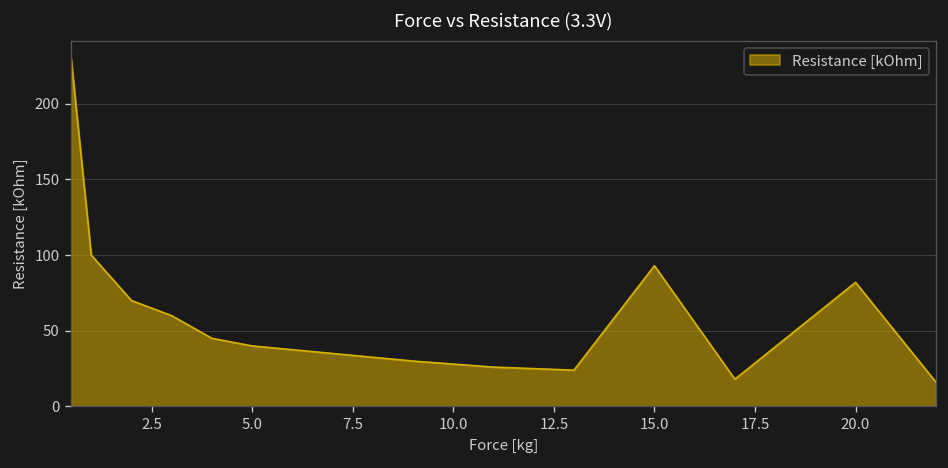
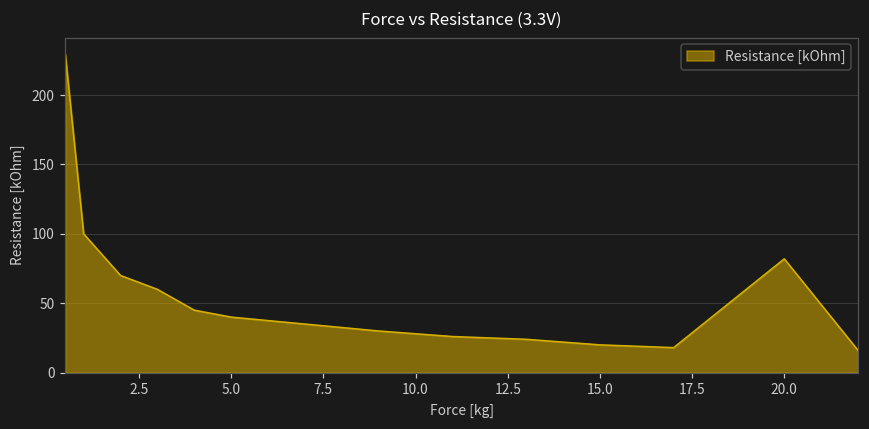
15.0: 93 -> 20
